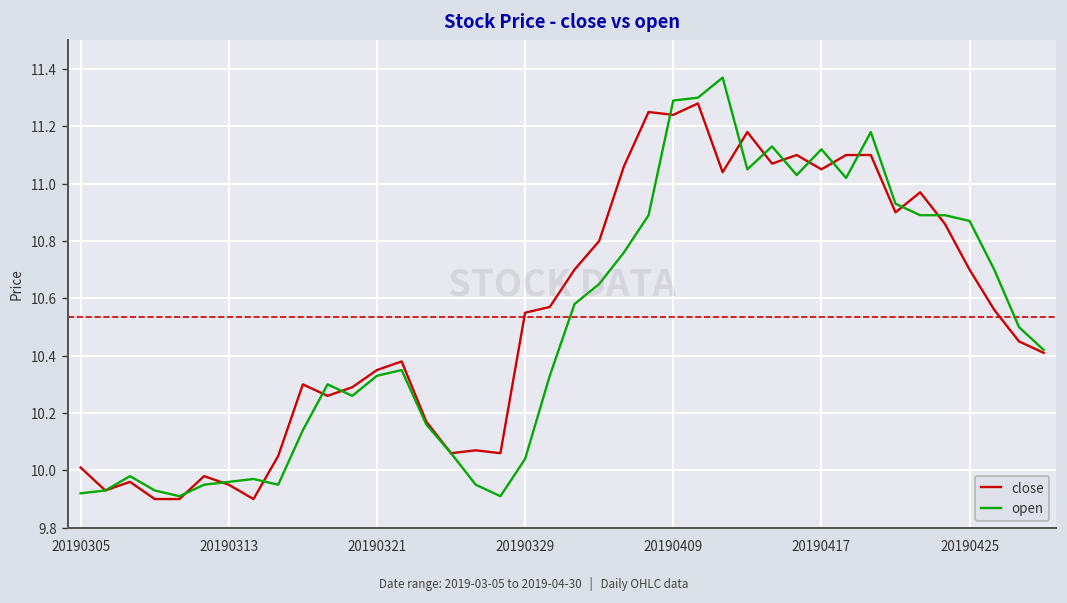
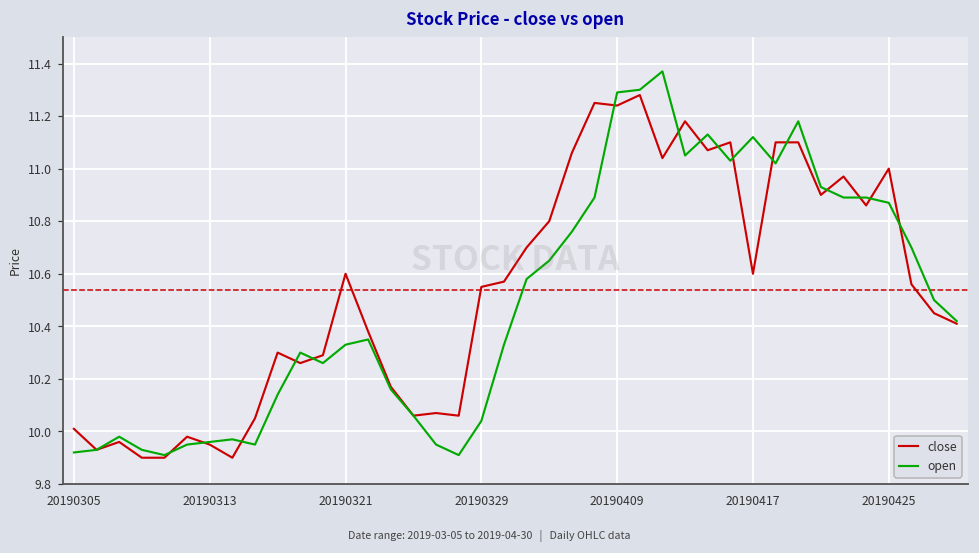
close, 20190321: 10.35 -> 10.60
close, 20190417: 11.05 -> 10.60
close, 20190425: 10.7 -> 11.0
